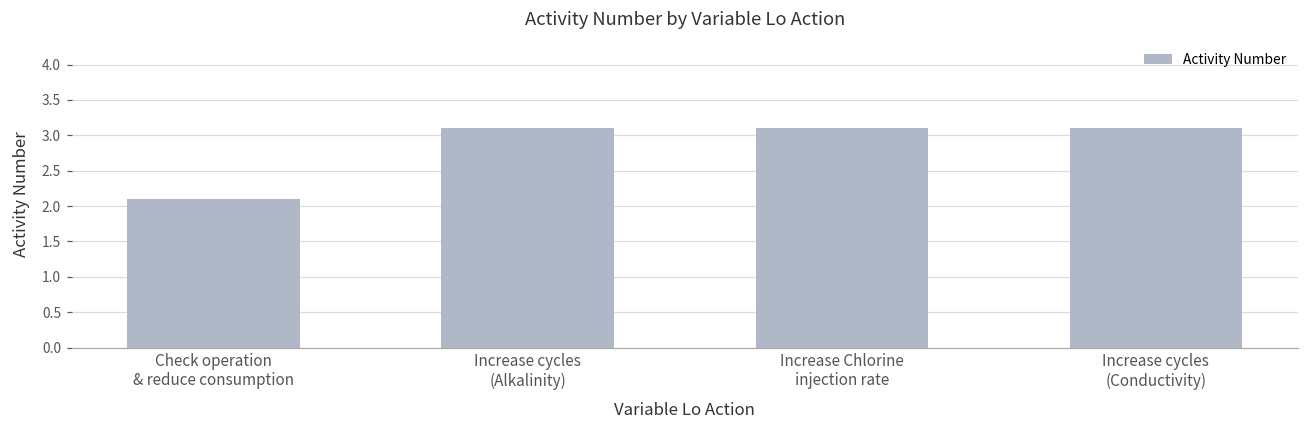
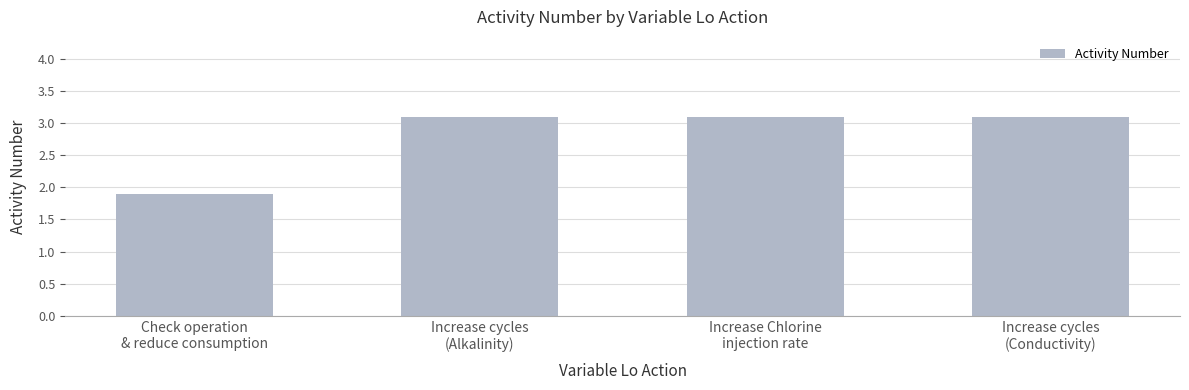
Check operation & reduce consumption: 2.1 -> 1.9
